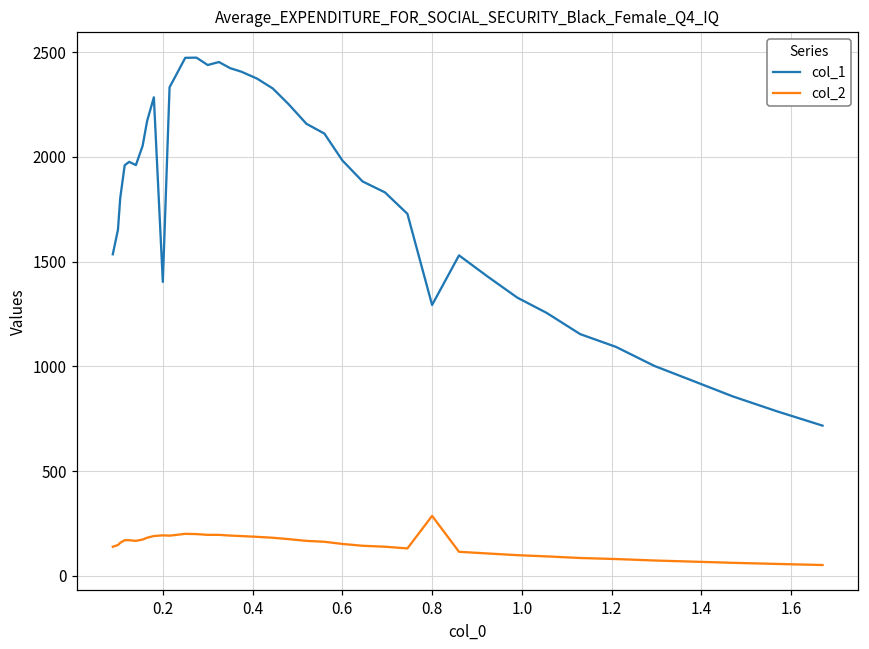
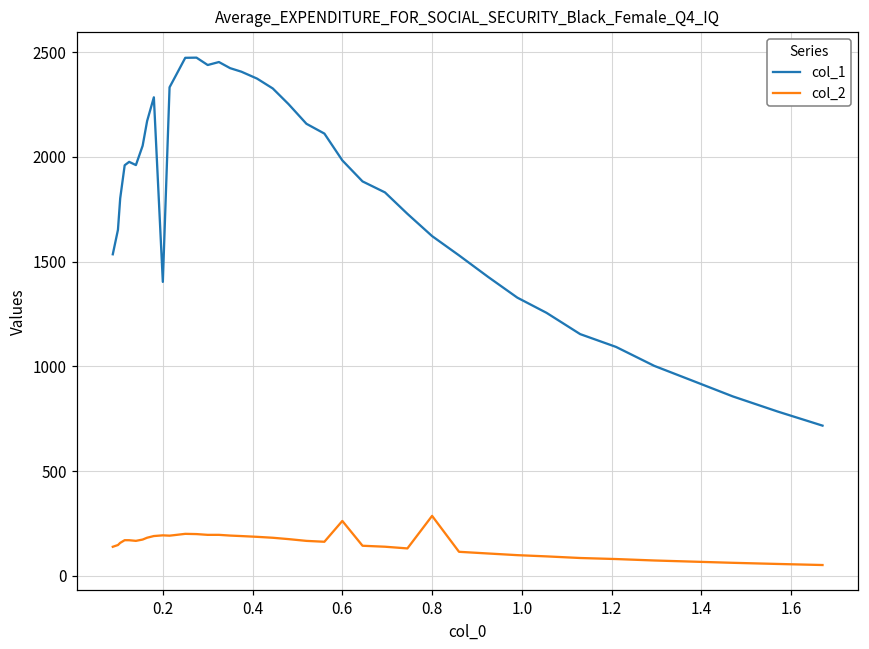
col_2, 0.6: 150 -> 260
col_1, 0.8: 1290 -> 1620
